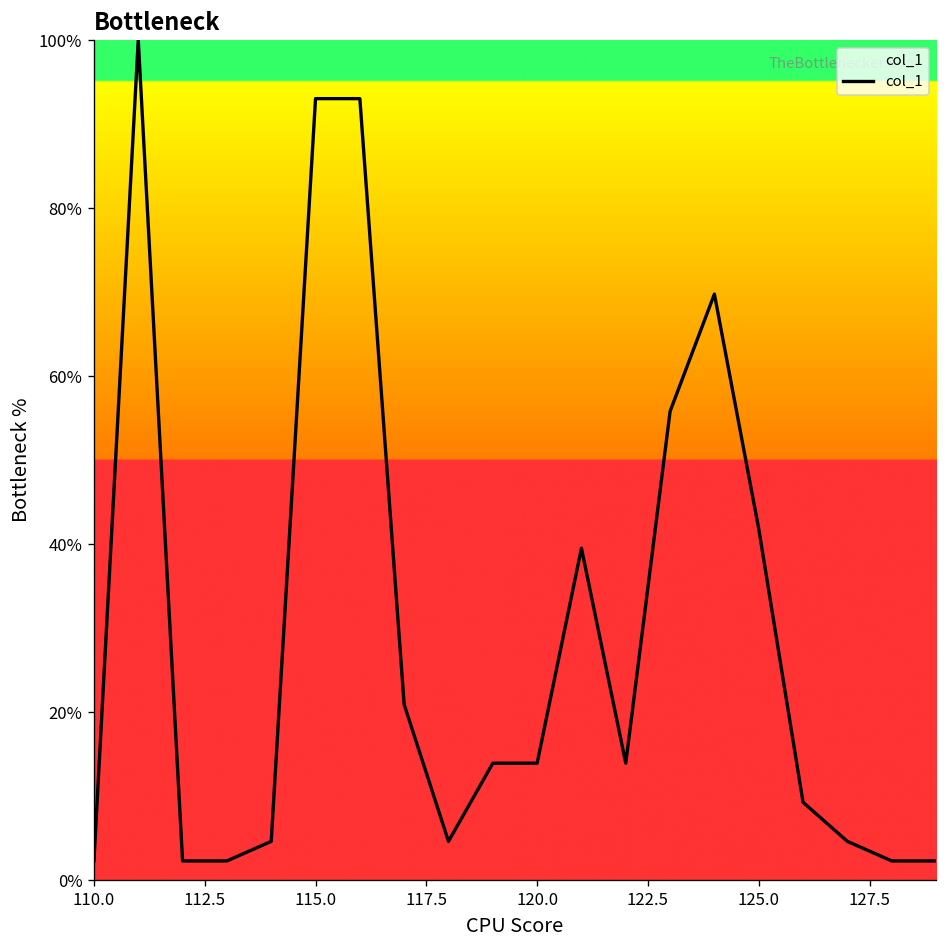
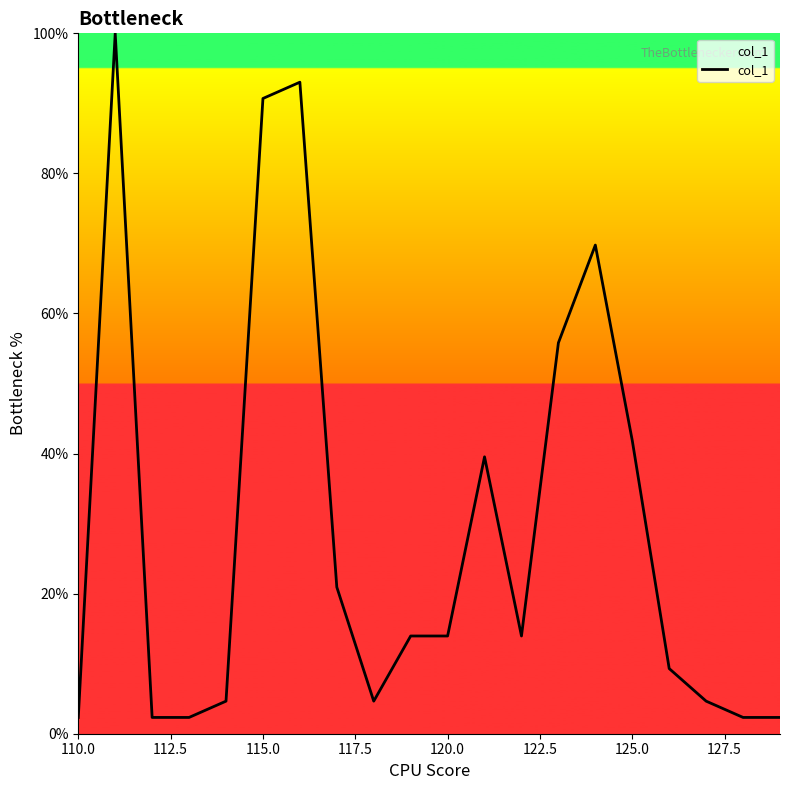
115.0: 93% -> 91%
